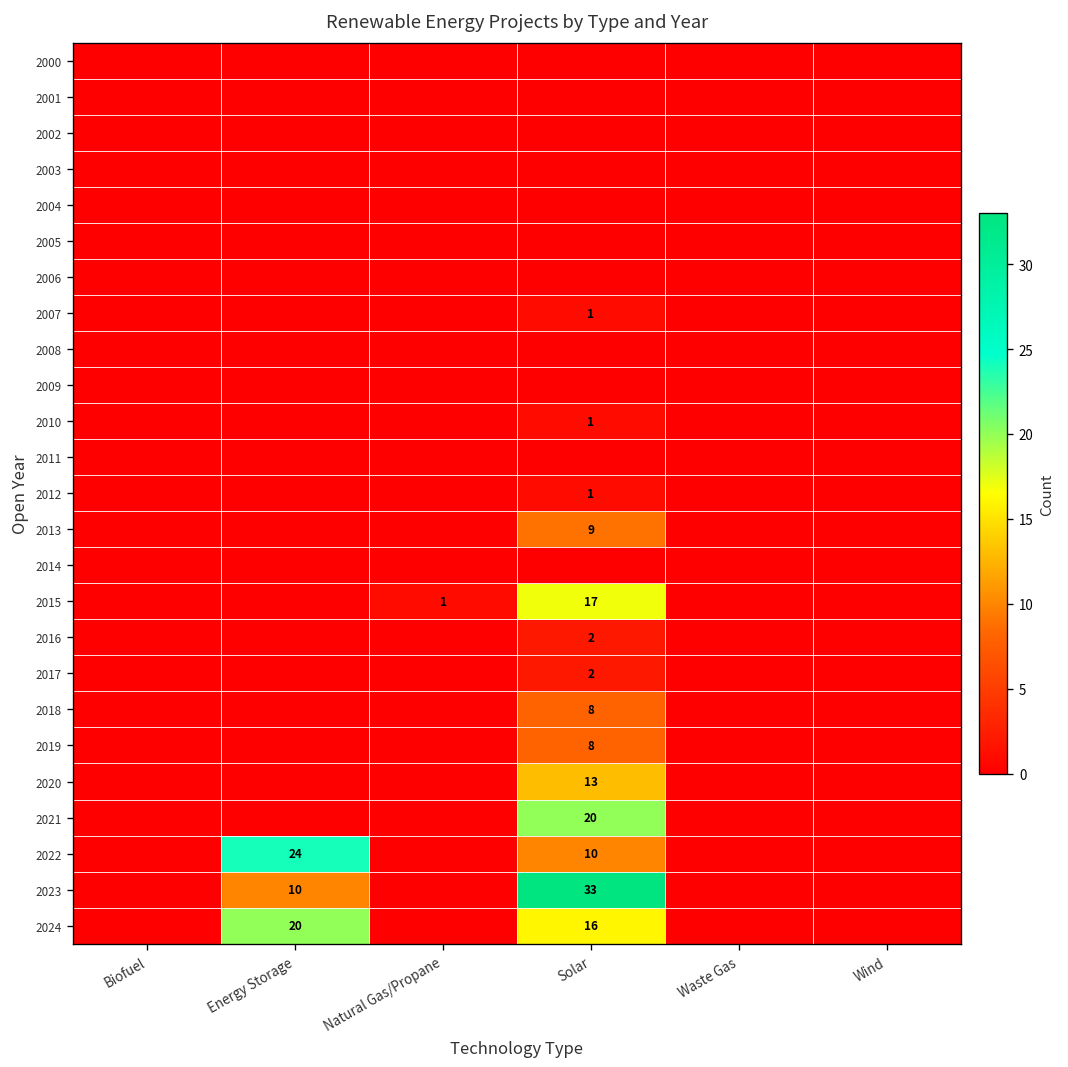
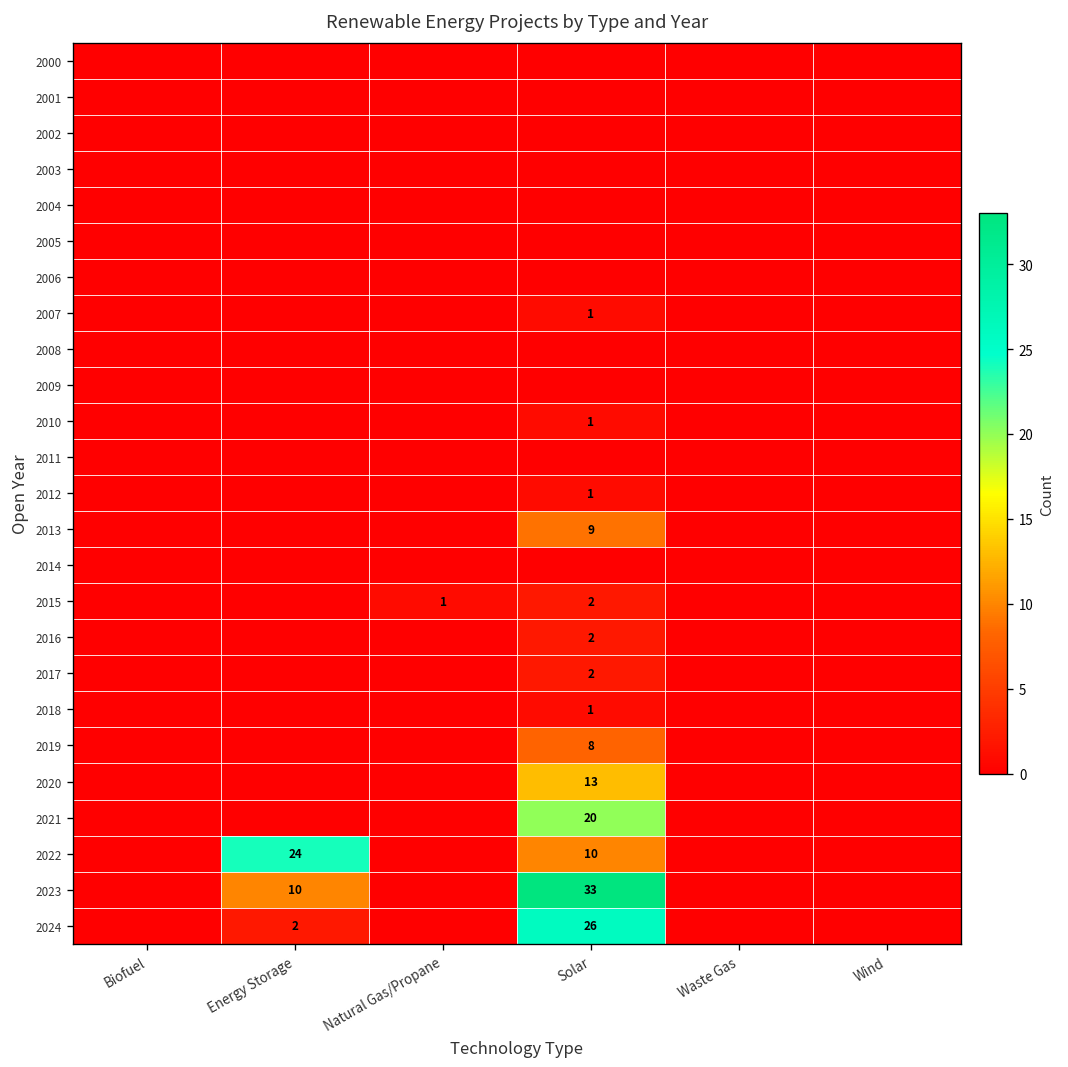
2015, Solar: 17 -> 2
2018, Solar: 8 -> 1
2024, Energy Storage: 20 -> 2
2024, Solar: 16 -> 26
